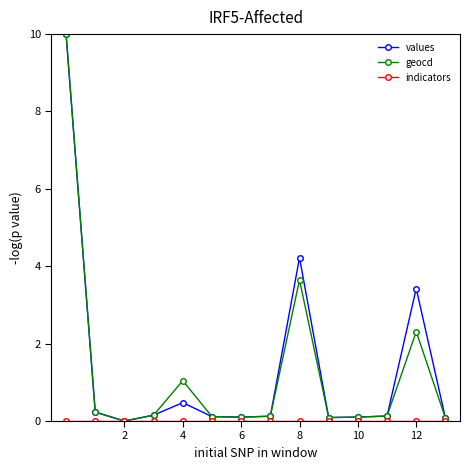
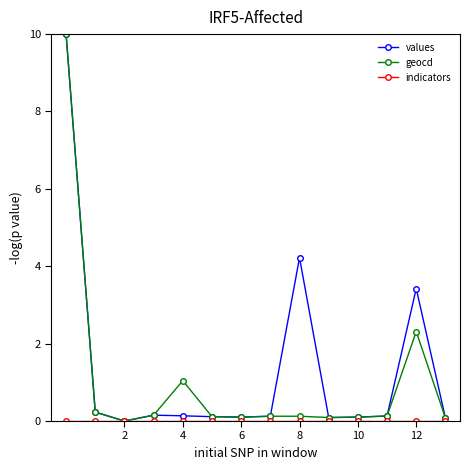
values, 4: 0.5 -> 0.1
geocd, 8: 3.6 -> 0.1
